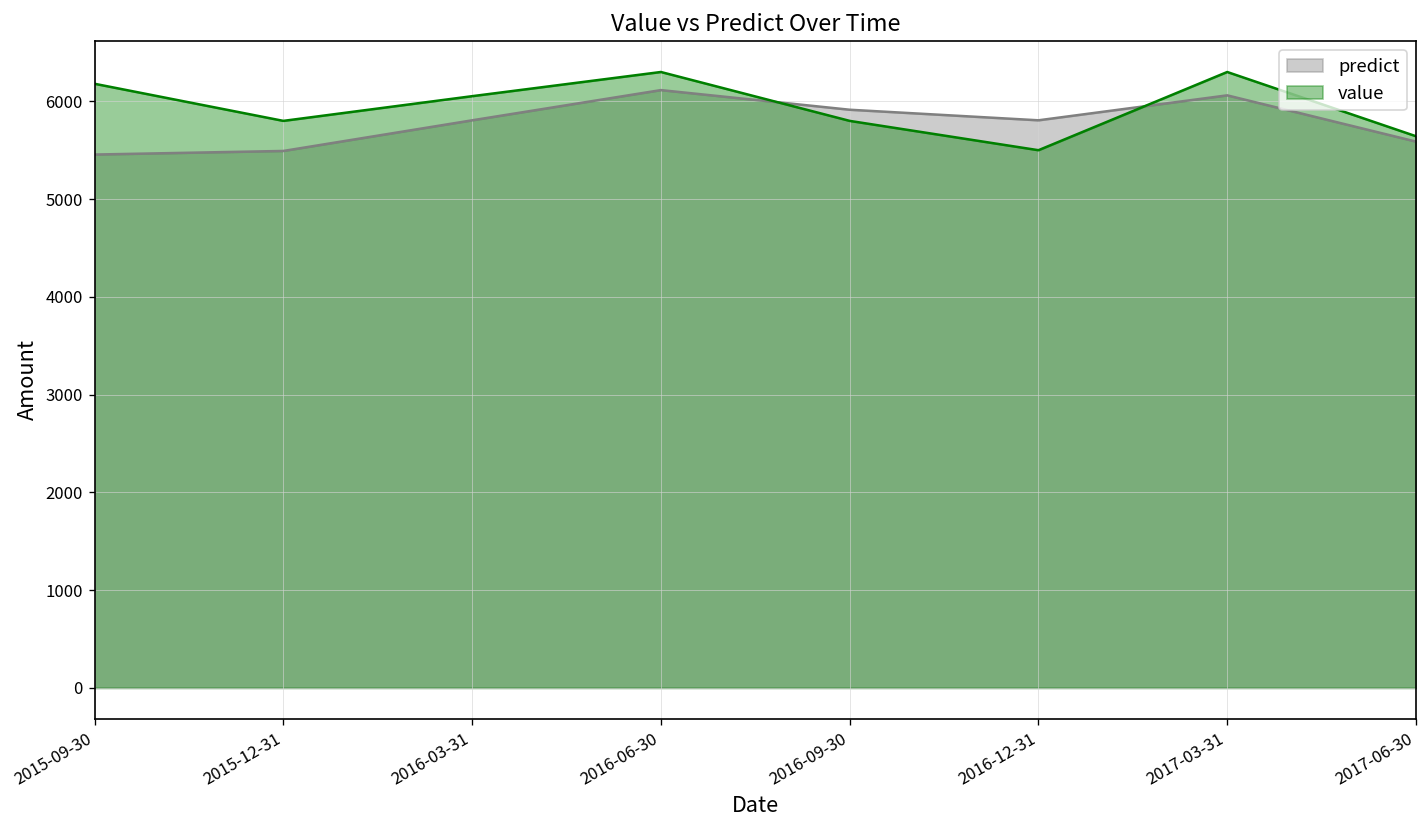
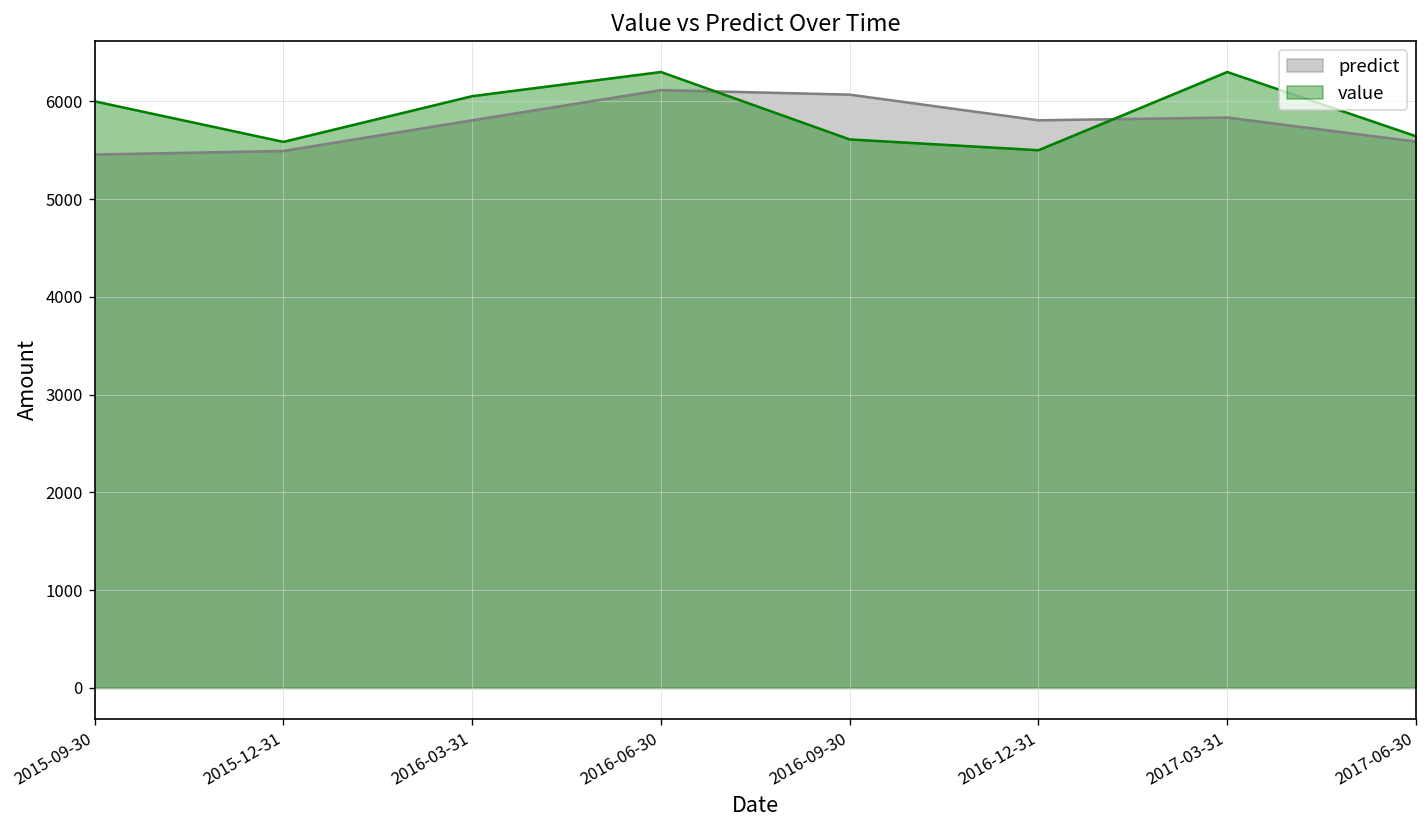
value, 2015-09-30: 6200 -> 6000
value, 2015-12-31: 5800 -> 5600
predict, 2016-09-30: 5900 -> 6100
value, 2016-09-30: 5800 -> 5600
predict, 2017-03-31: 6100 -> 5800
